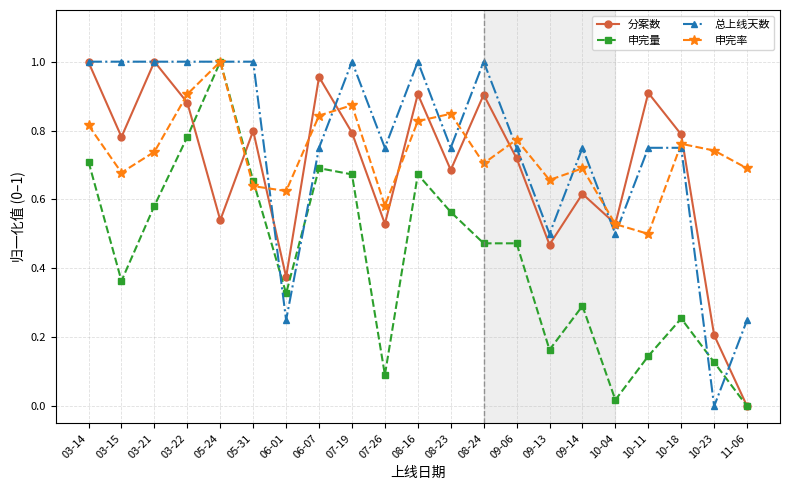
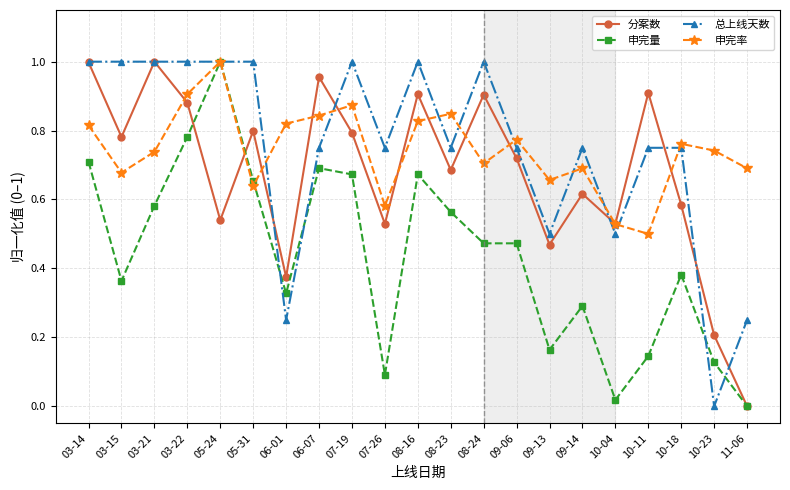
申完率, 06-01: 0.62 -> 0.82
分案数, 10-18: 0.79 -> 0.58
申完量, 10-18: 0.25 -> 0.38
